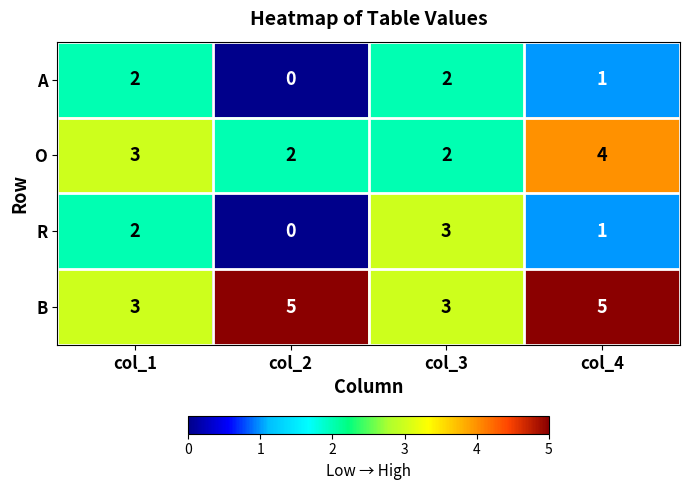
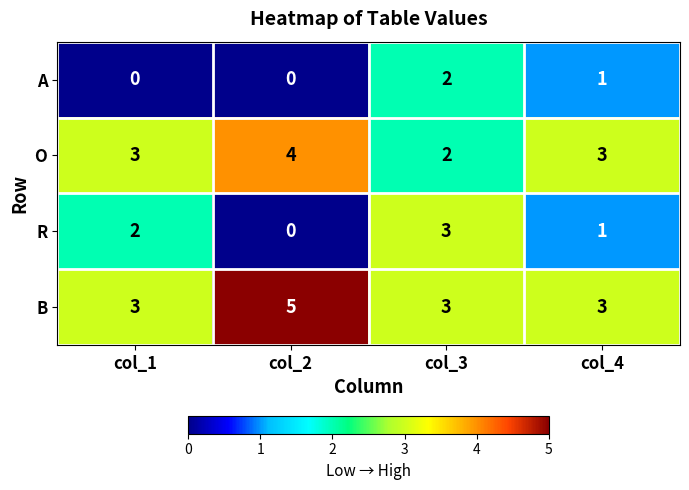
A, col_1: 2 -> 0
O, col_2: 2 -> 4
O, col_4: 4 -> 3
B, col_4: 5 -> 3
